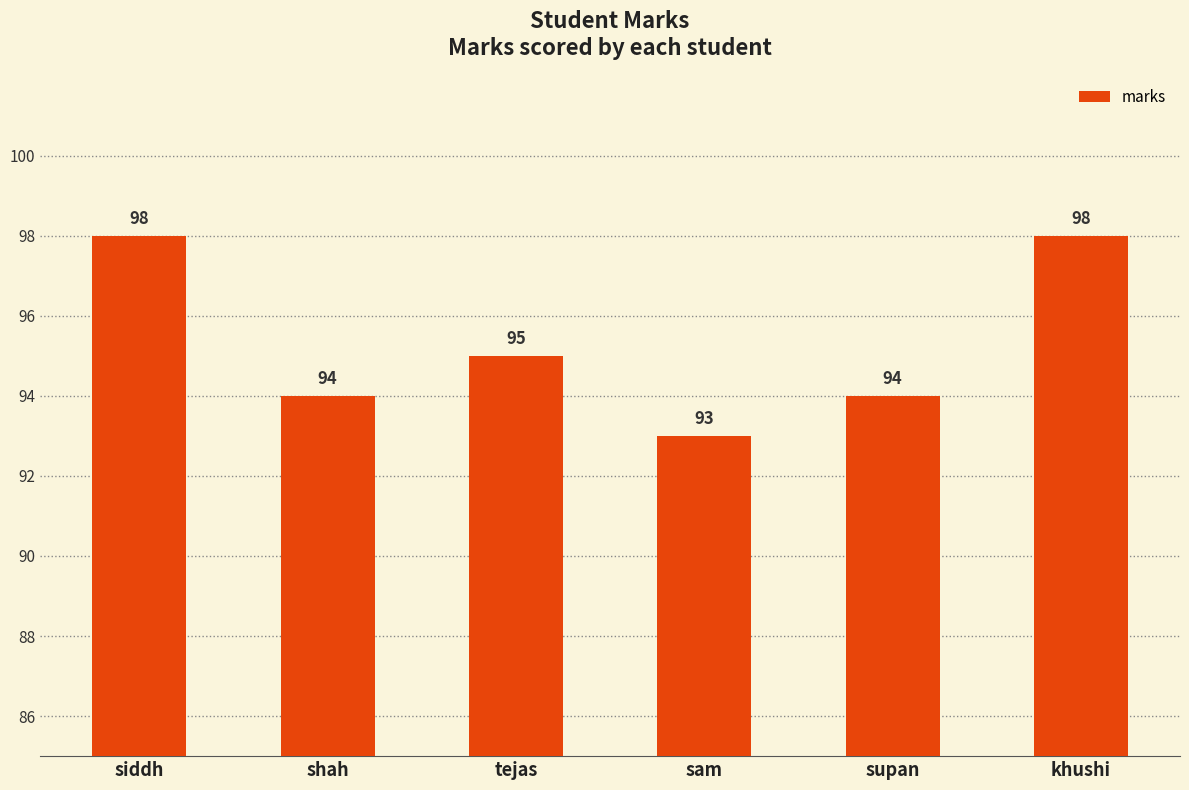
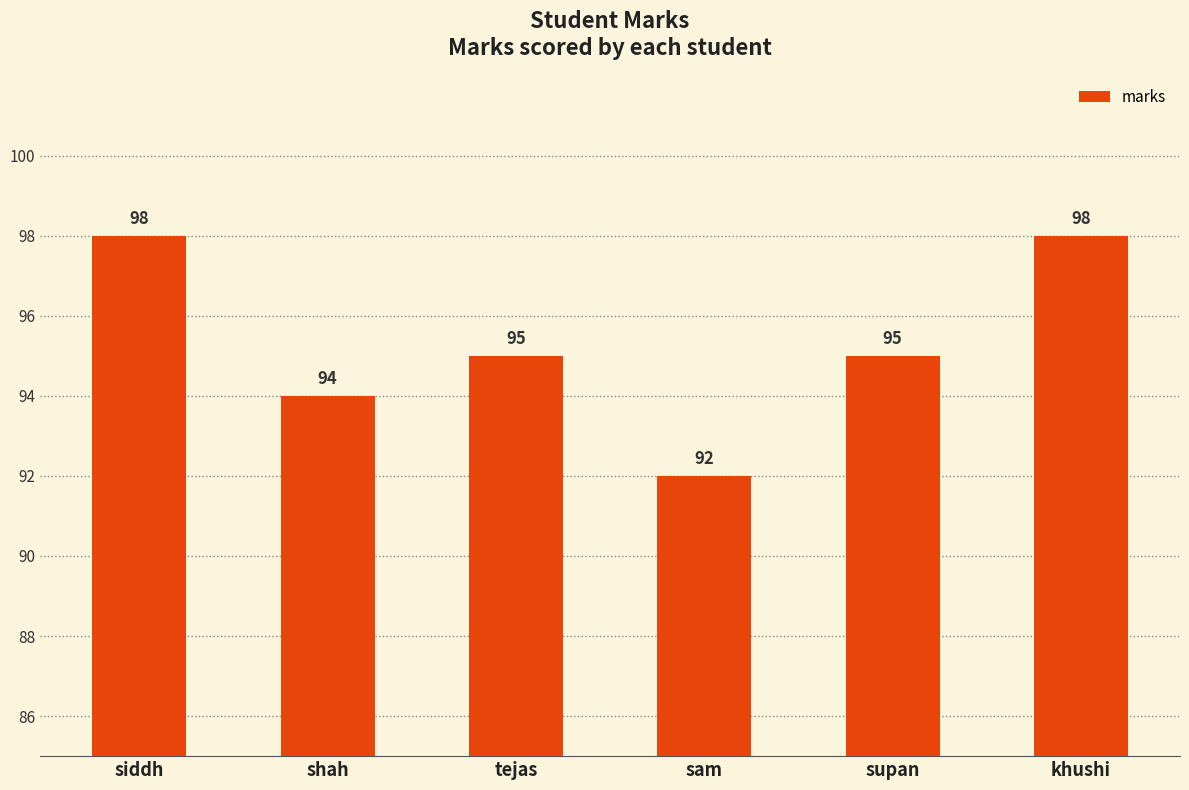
sam: 93 -> 92
supan: 94 -> 95
